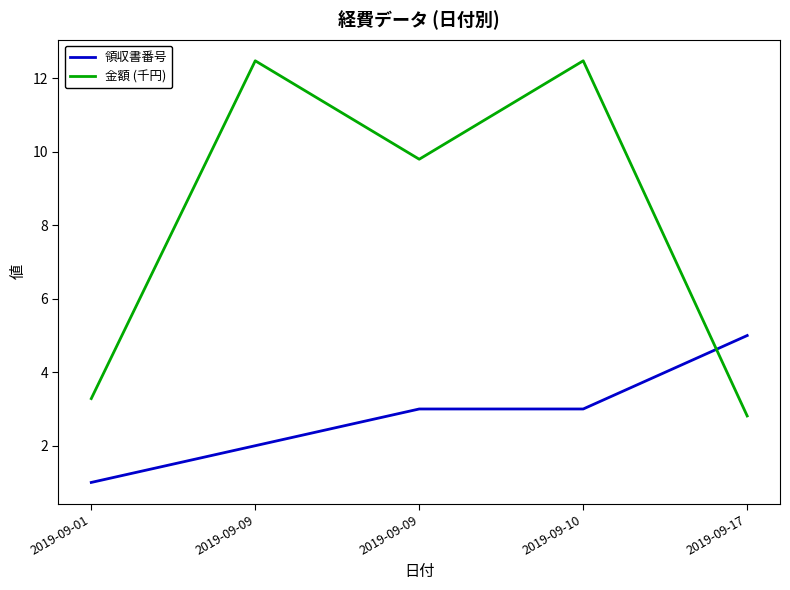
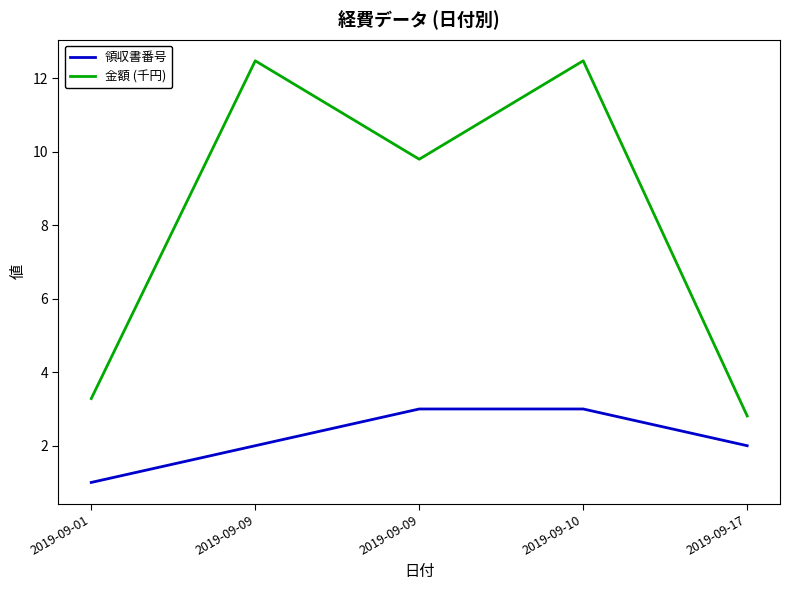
領収書番号, 2019-09-17: 5 -> 2
